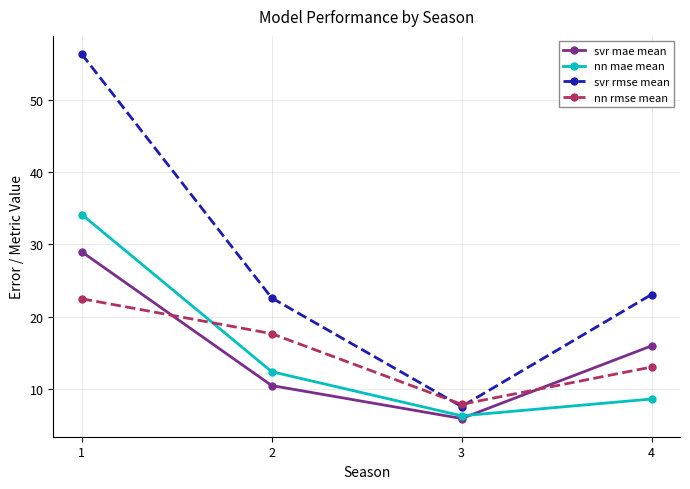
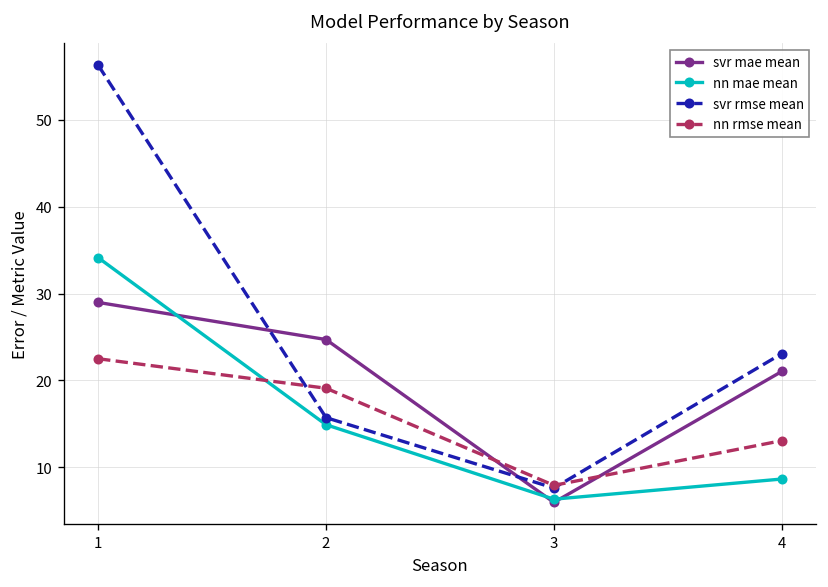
svr mae mean, 2: 11 -> 25
nn mae mean, 2: 12 -> 15
svr rmse mean, 2: 23 -> 16
nn rmse mean, 2: 18 -> 19
svr mae mean, 4: 16 -> 21
